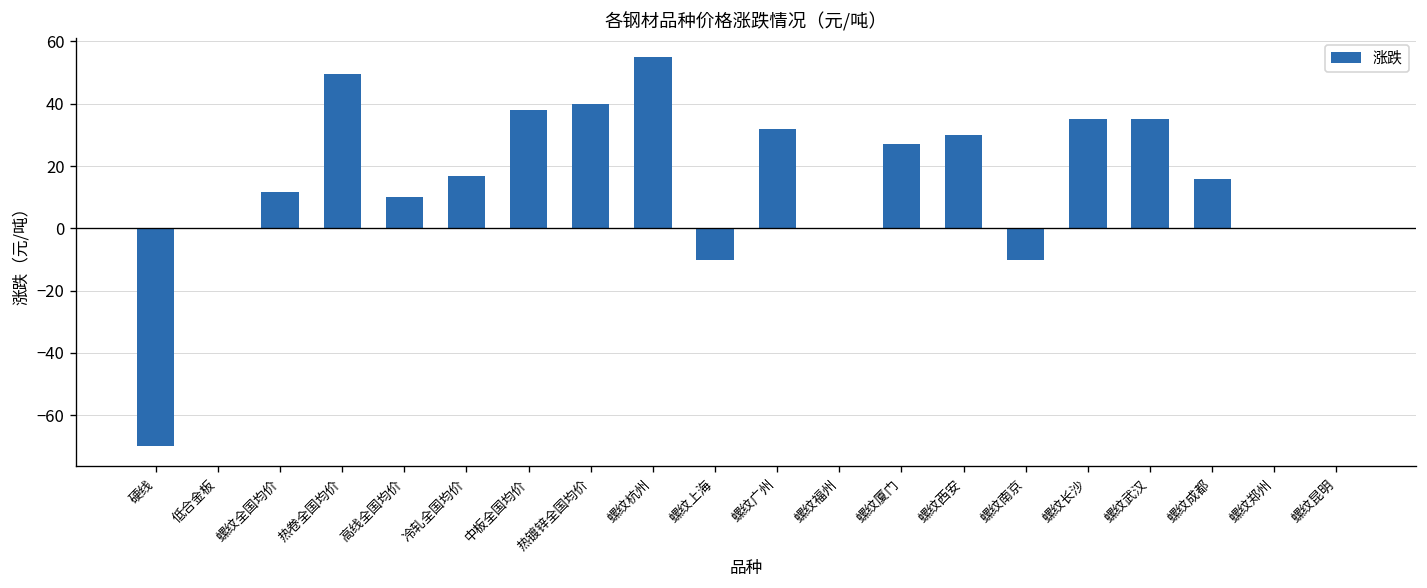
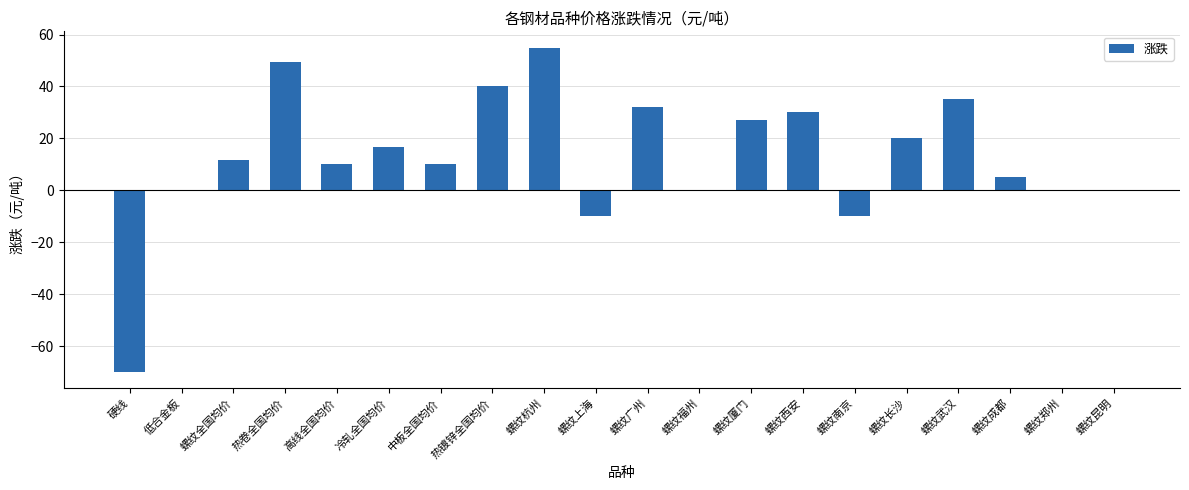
中板全国均价: 38 -> 10
螺纹长沙: 35 -> 20
螺纹成都: 16 -> 5
